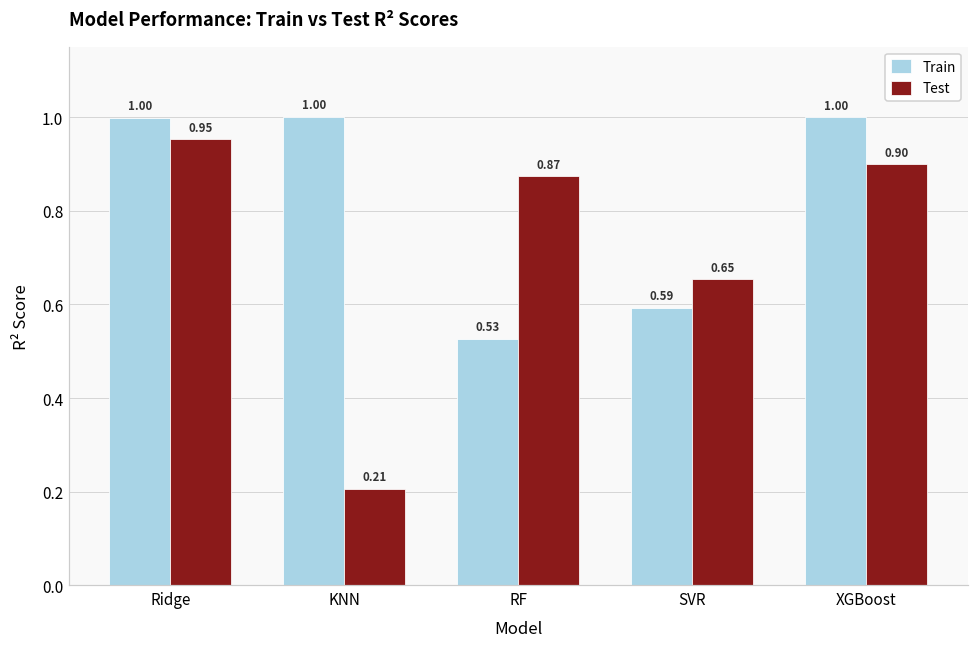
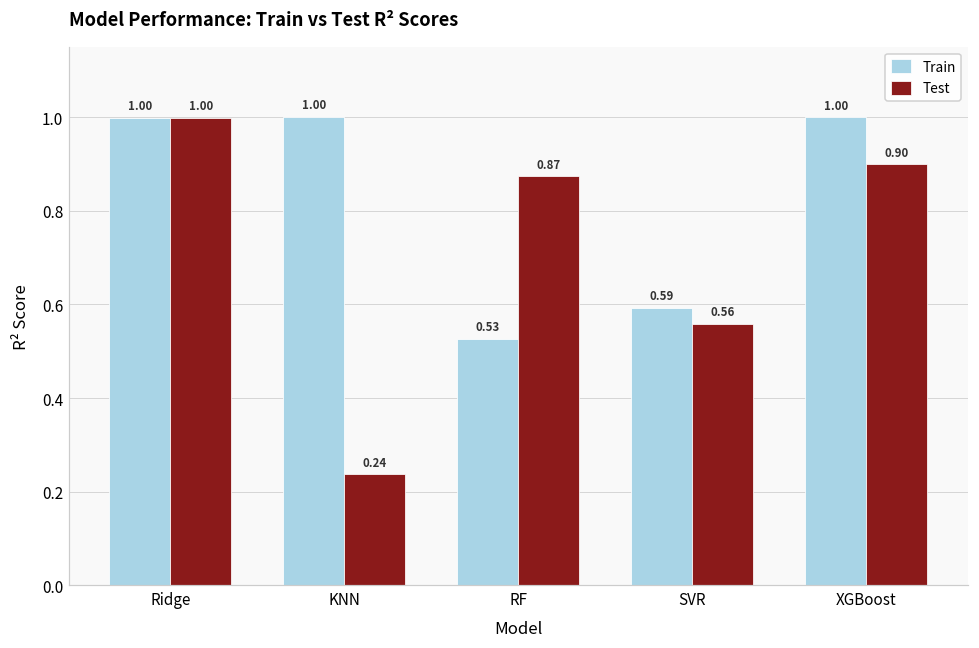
Test, Ridge: 0.95 -> 1.00
Test, KNN: 0.21 -> 0.24
Test, SVR: 0.65 -> 0.56
